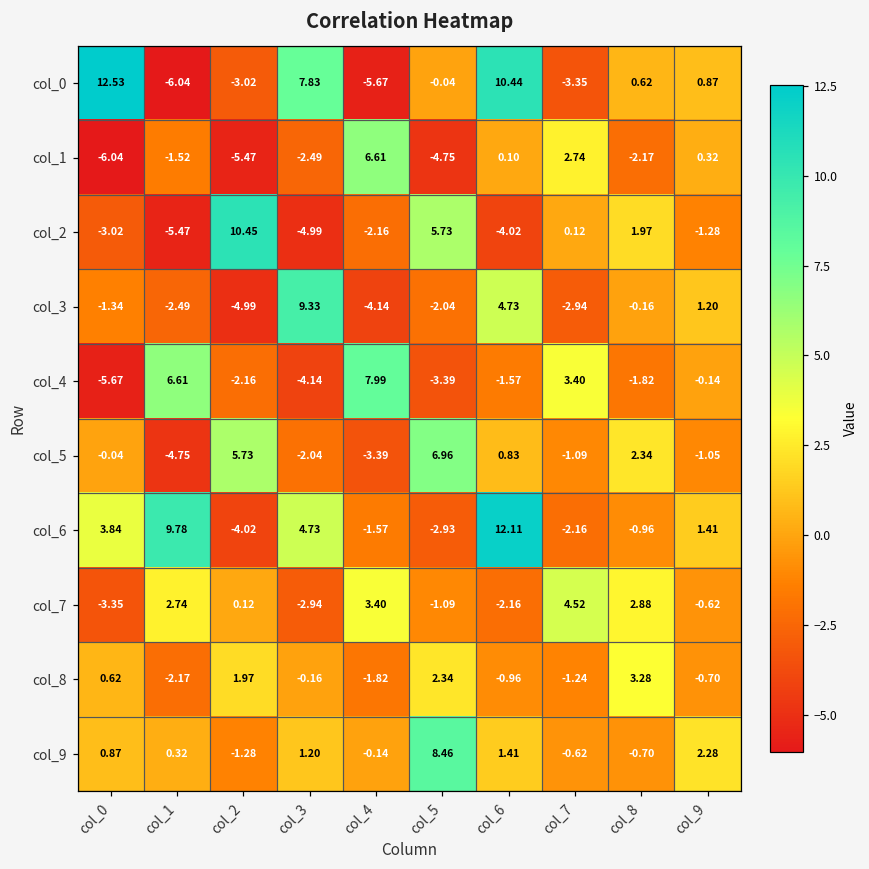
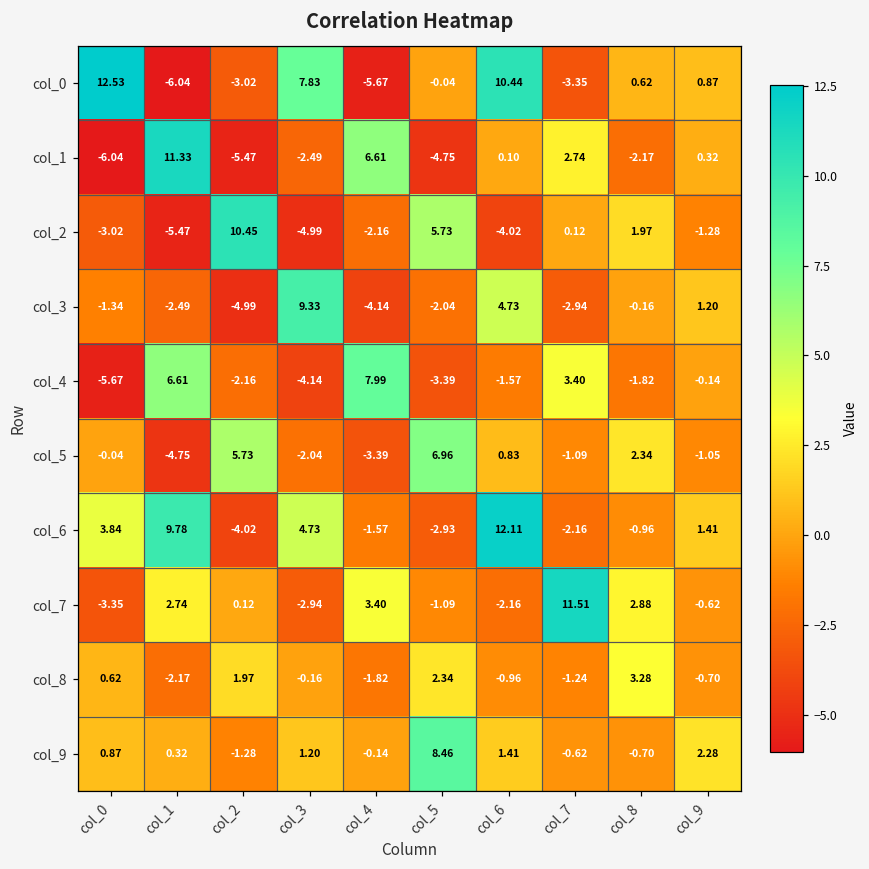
col_1, col_1: -1.52 -> 11.33
col_7, col_7: 4.52 -> 11.51
